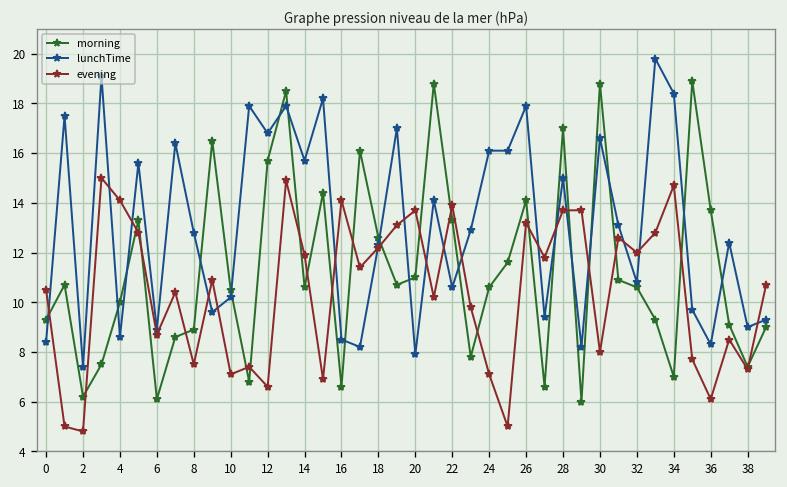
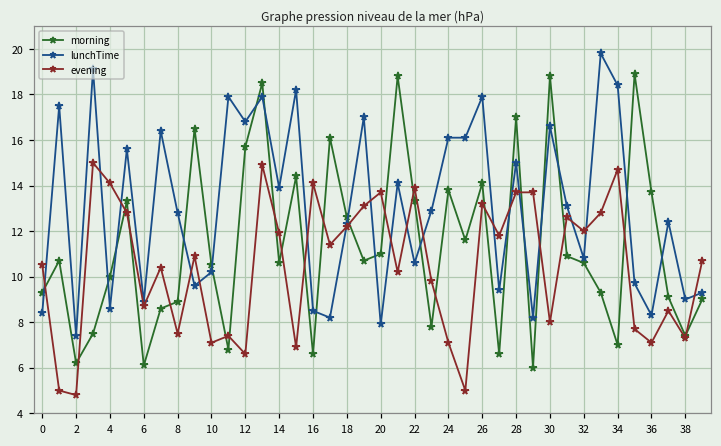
lunchTime, 14: 15.7 -> 13.9
morning, 24: 10.6 -> 13.8
evening, 36: 6.1 -> 7.1
